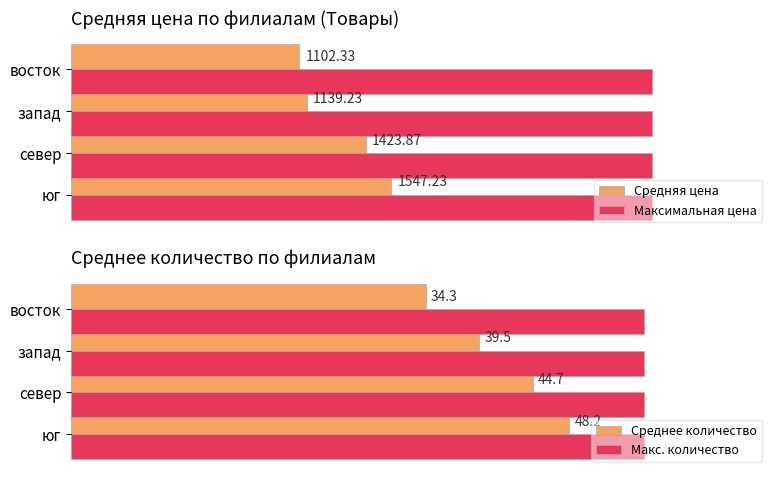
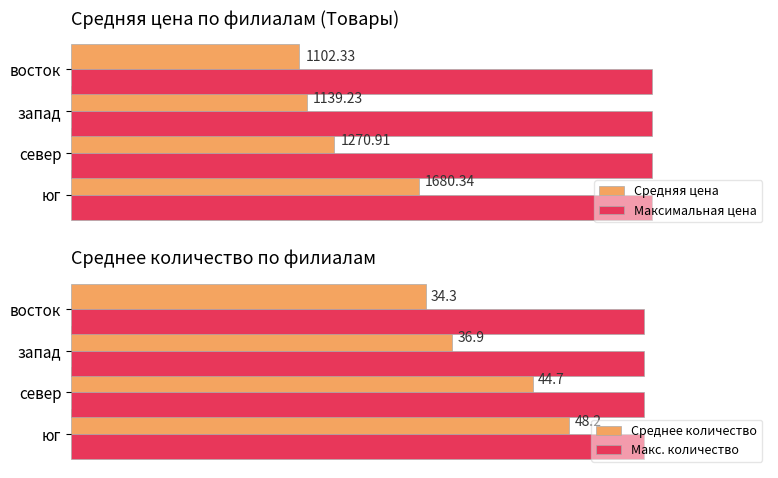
Средняя цена по филиалам (Товары), Средняя цена, север: 1423.87 -> 1270.91
Средняя цена по филиалам (Товары), Средняя цена, юг: 1547.23 -> 1680.34
Среднее количество по филиалам, Среднее количество, запад: 39.5 -> 36.9
